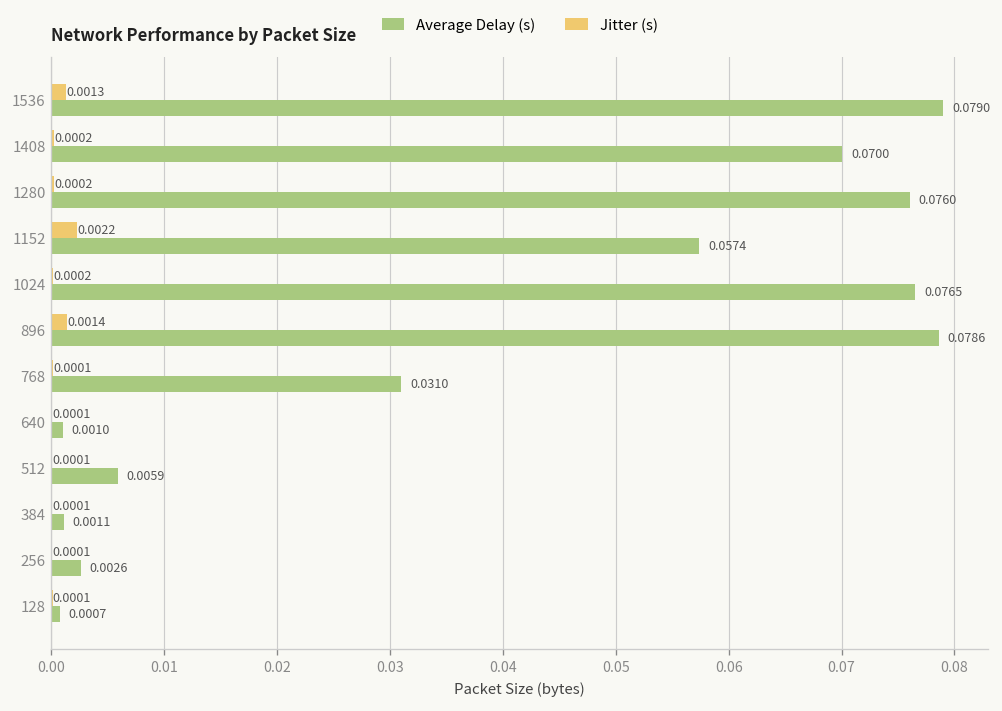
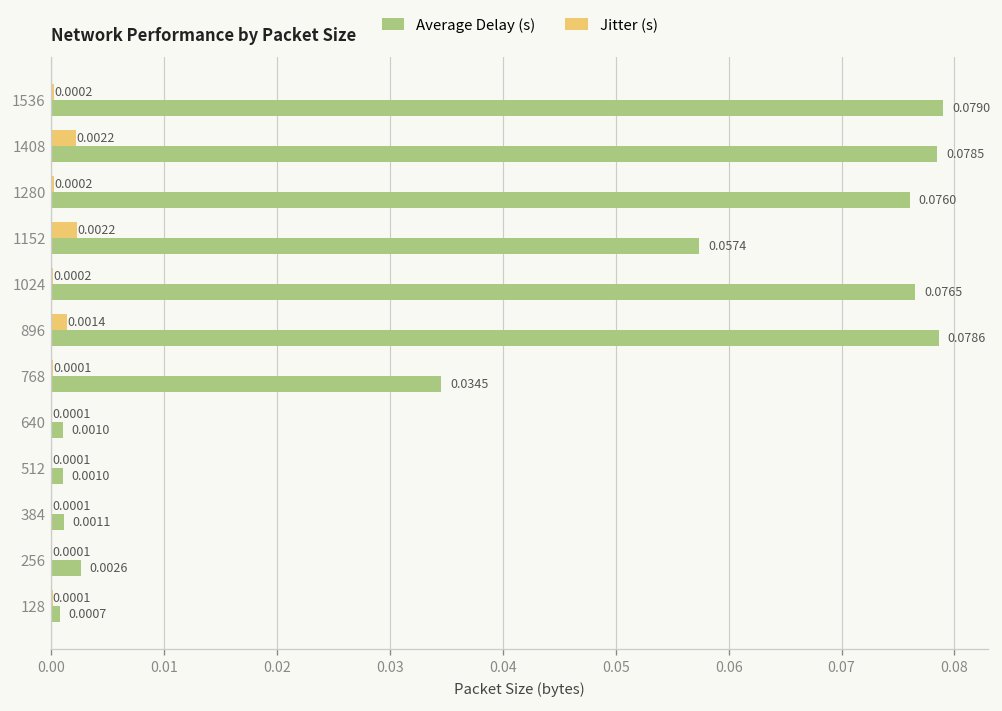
Jitter (s), 1536: 0.0013 -> 0.0002
Jitter (s), 1408: 0.0002 -> 0.0022
Average Delay (s), 1408: 0.0700 -> 0.0785
Average Delay (s), 768: 0.0310 -> 0.0345
Average Delay (s), 512: 0.0059 -> 0.0010
